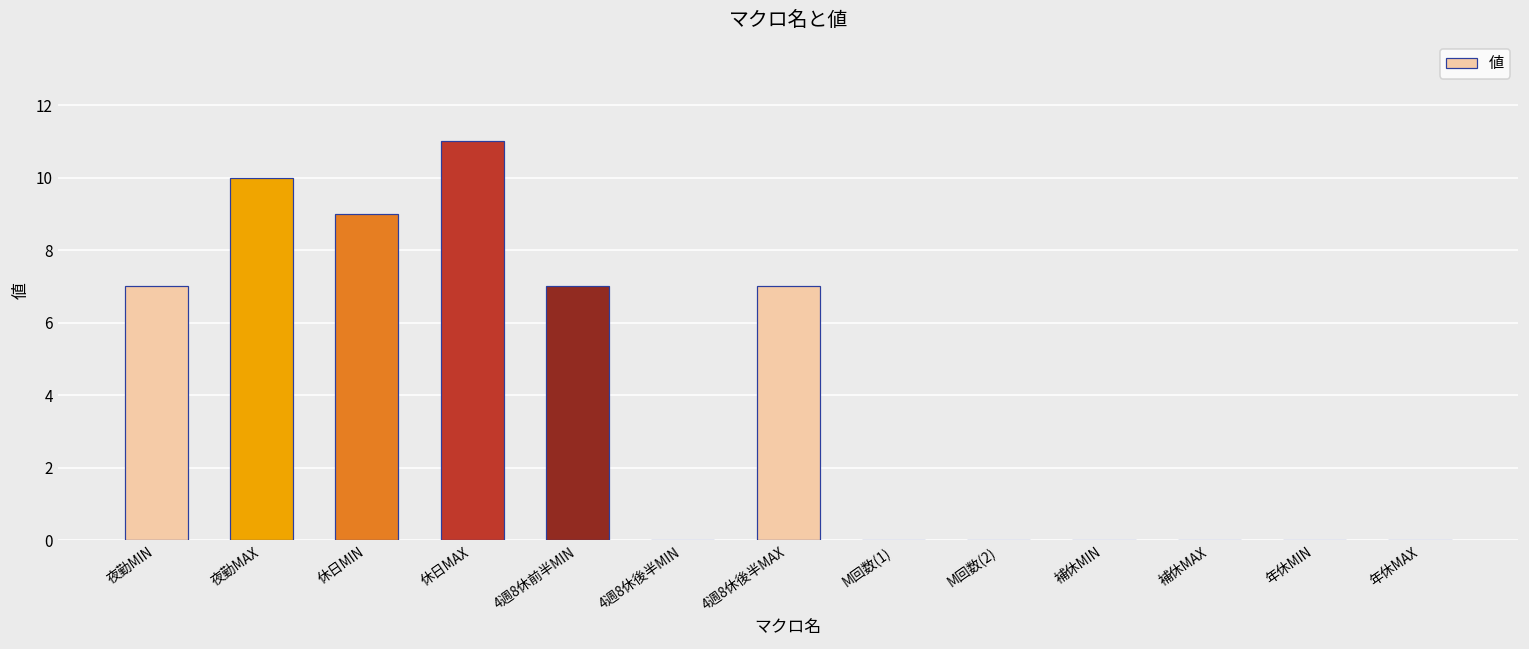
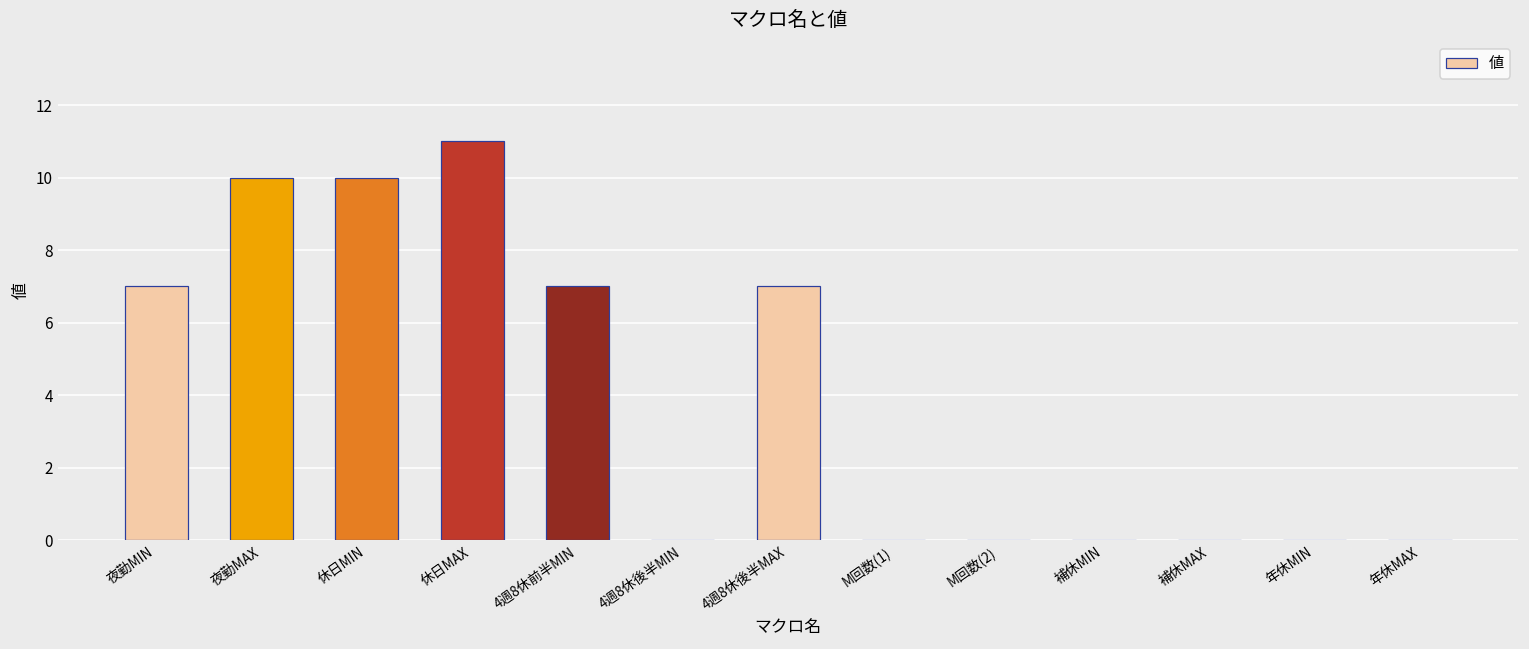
休日MIN: 9 -> 10
